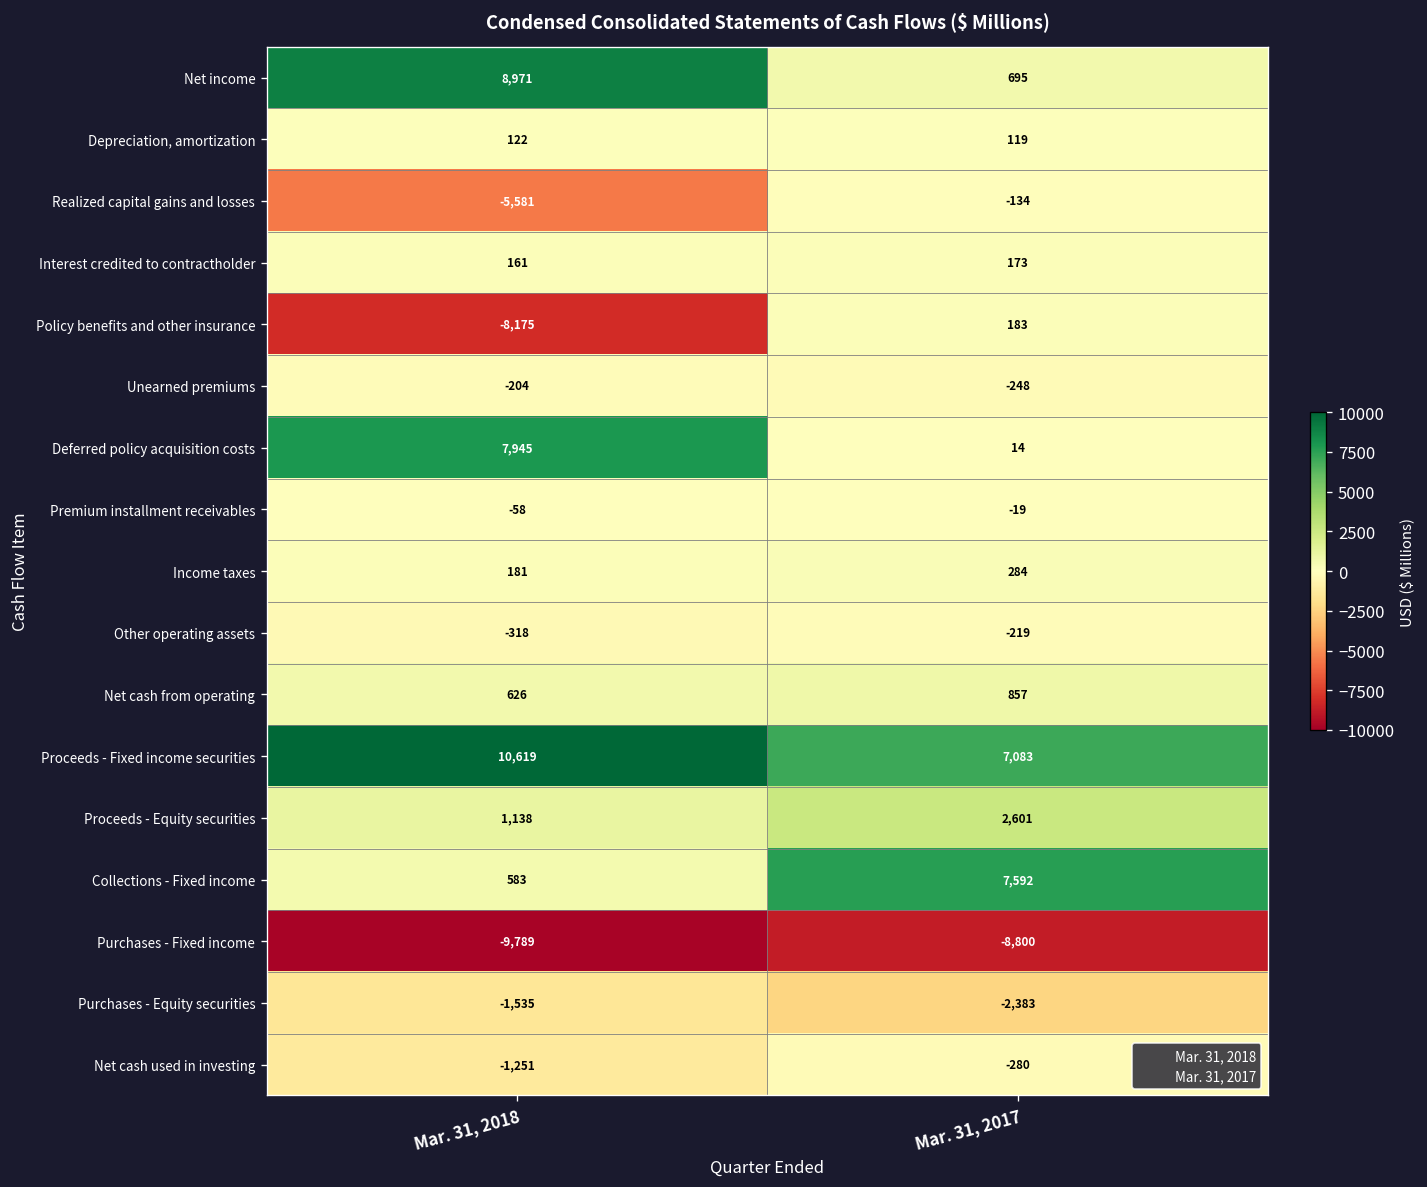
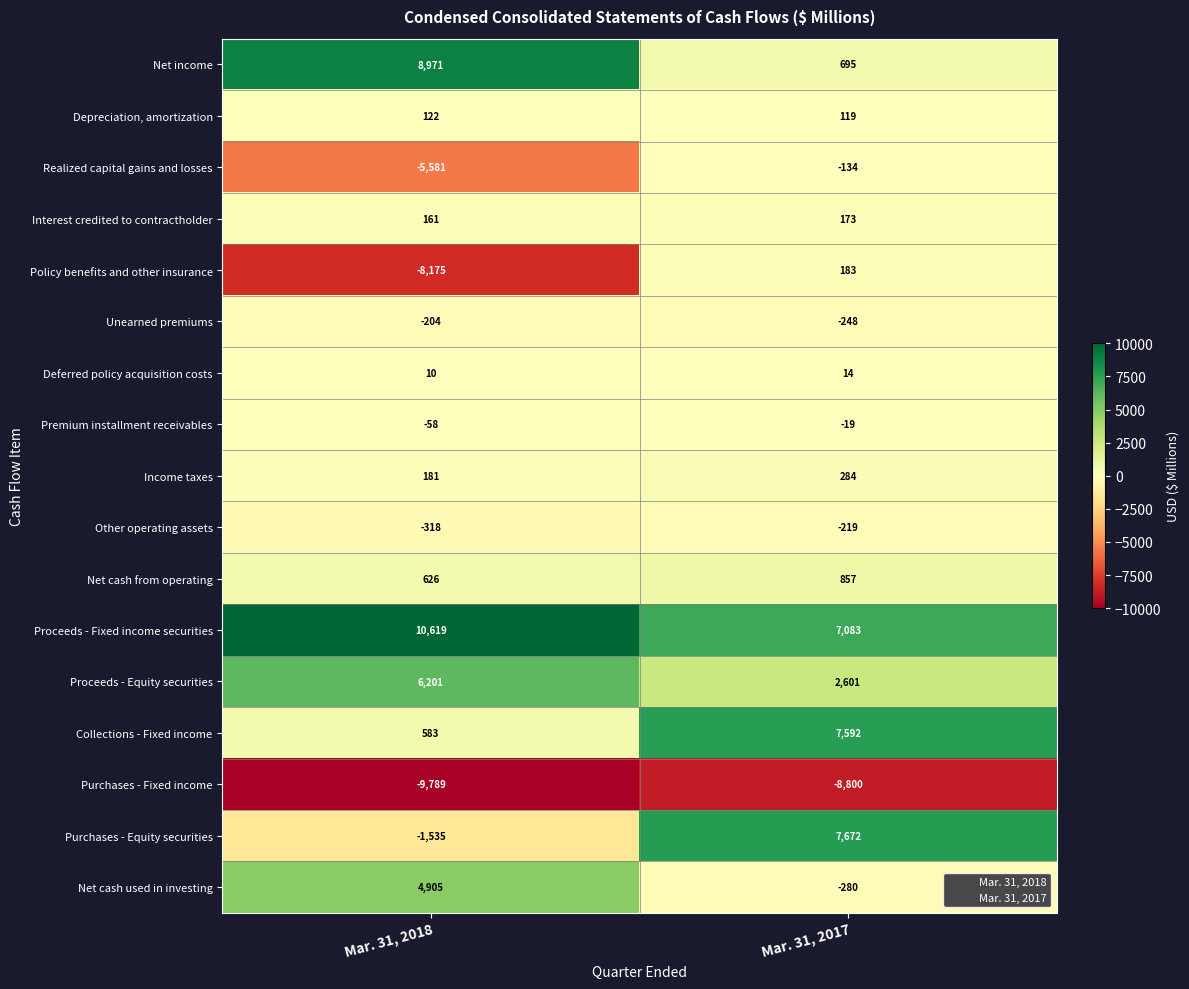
Deferred policy acquisition costs, Mar. 31, 2018: 7,945 -> 10
Proceeds - Equity securities, Mar. 31, 2018: 1,138 -> 6,201
Purchases - Equity securities, Mar. 31, 2017: -2,383 -> 7,672
Net cash used in investing, Mar. 31, 2018: -1,251 -> 4,905
